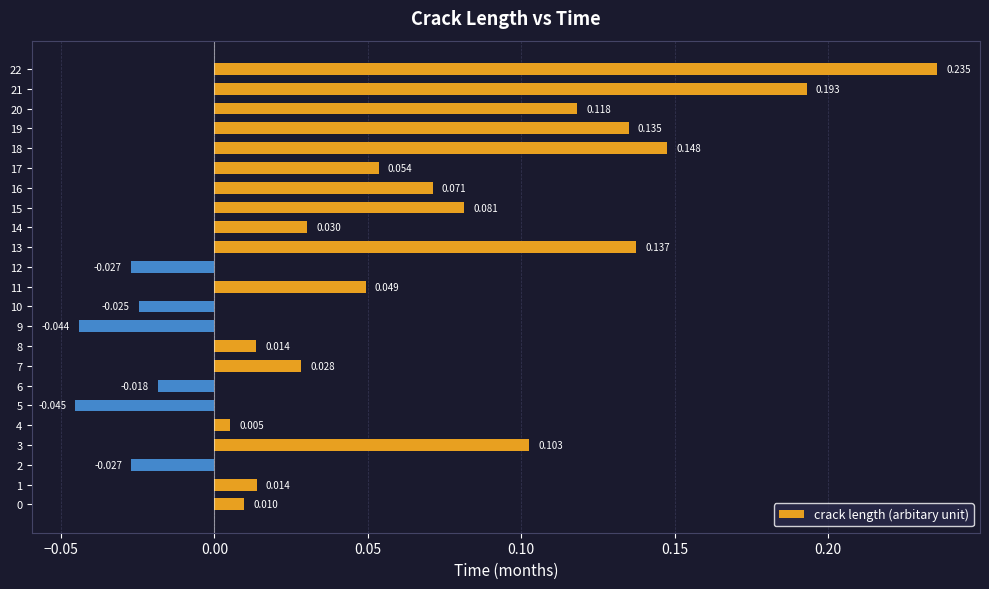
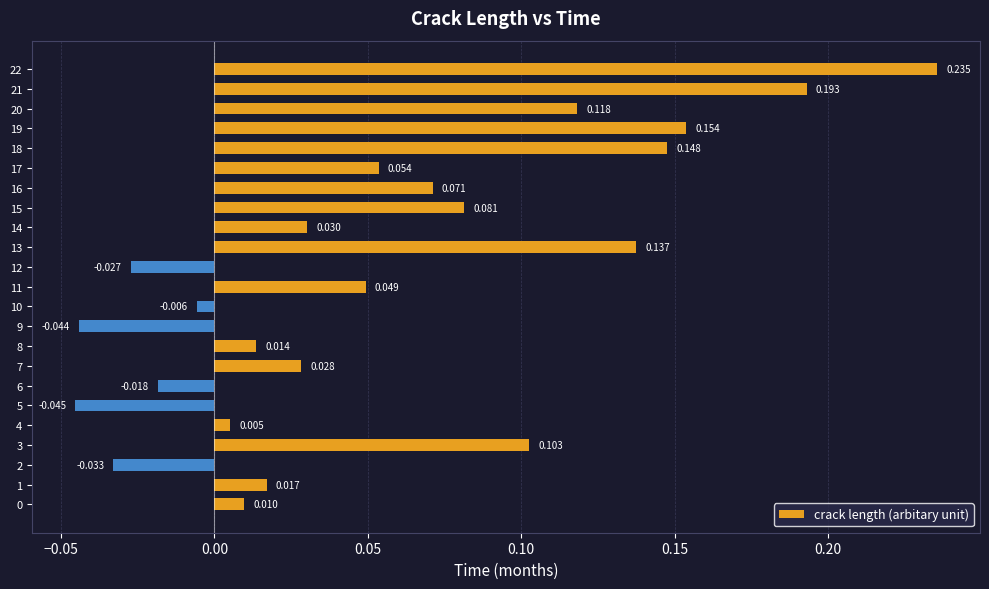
19: 0.135 -> 0.154
10: -0.025 -> -0.006
2: -0.027 -> -0.033
1: 0.014 -> 0.017
